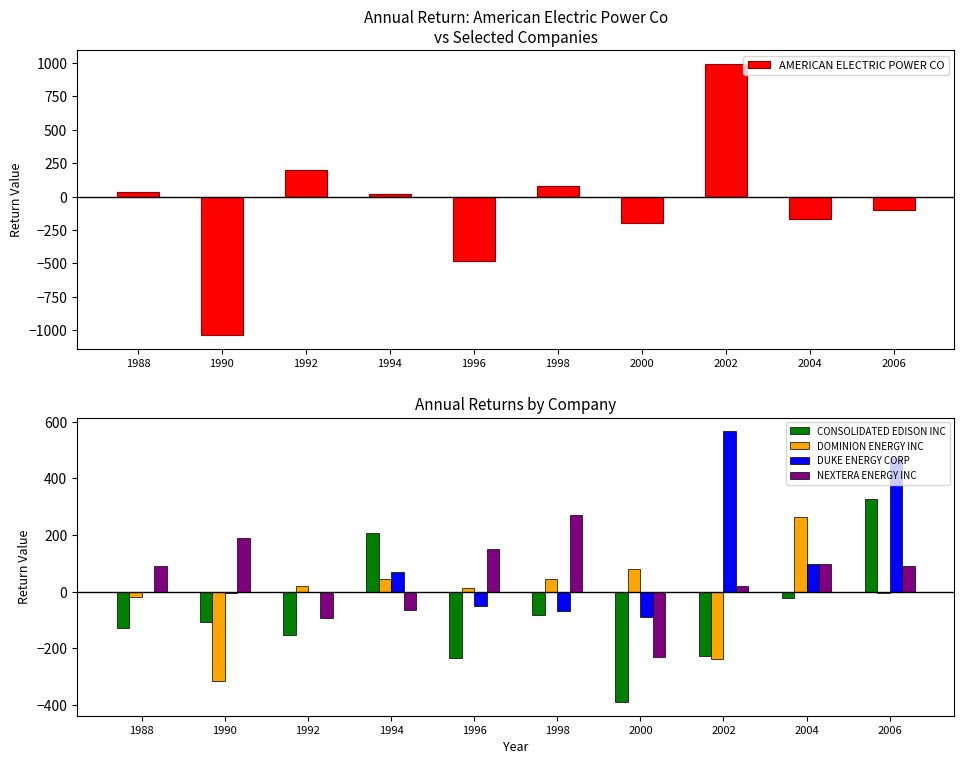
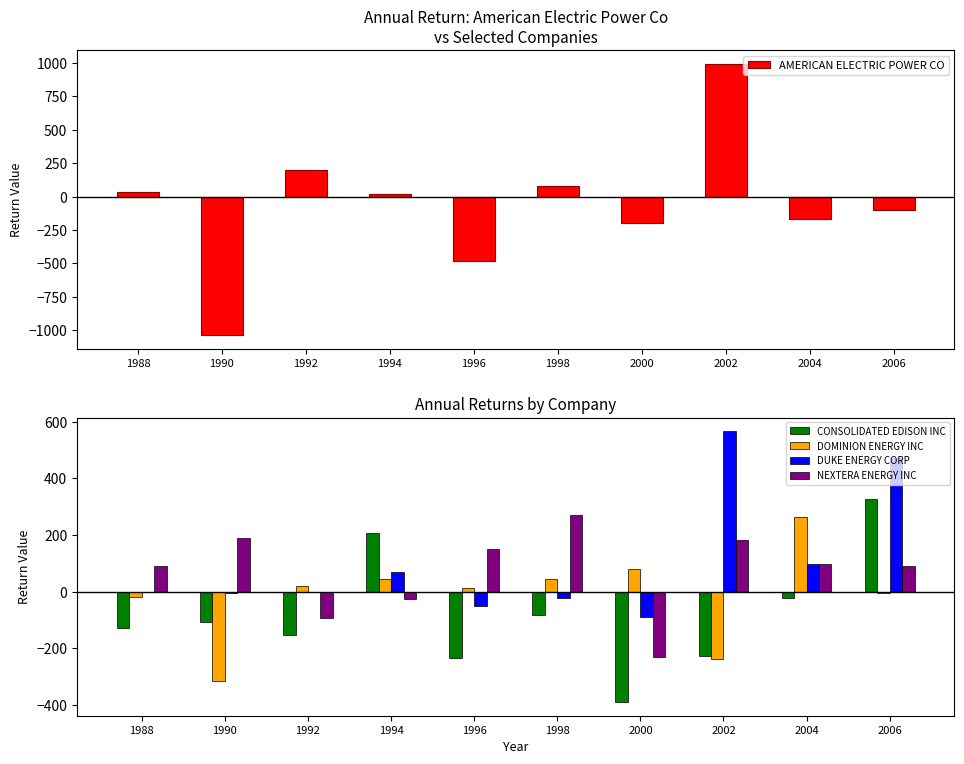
Annual Returns by Company, NEXTERA ENERGY INC, 1994: -70 -> -30
Annual Returns by Company, DUKE ENERGY CORP, 1998: -70 -> -20
Annual Returns by Company, NEXTERA ENERGY INC, 2002: 20 -> 180
